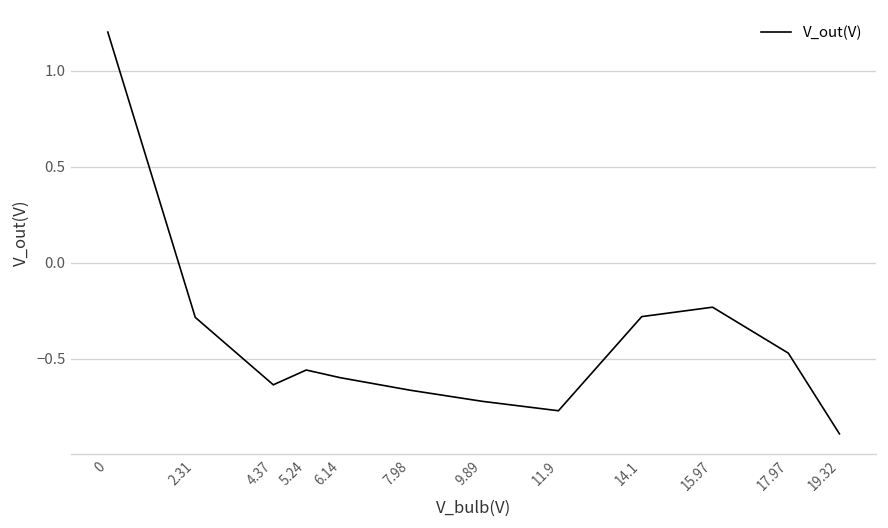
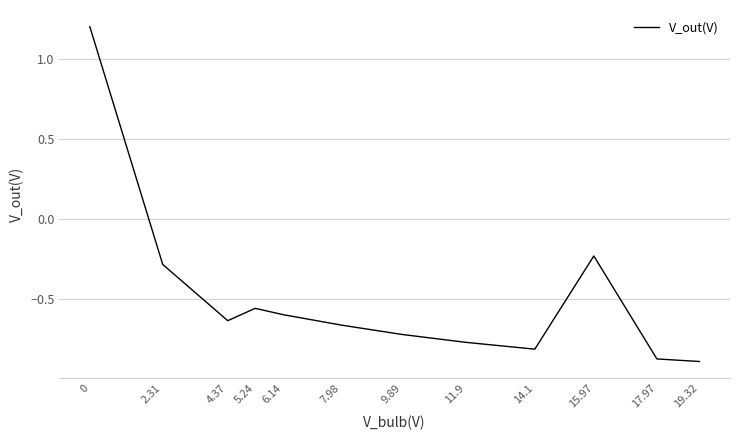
14.1: -0.28 -> -0.81
17.97: -0.47 -> -0.88
